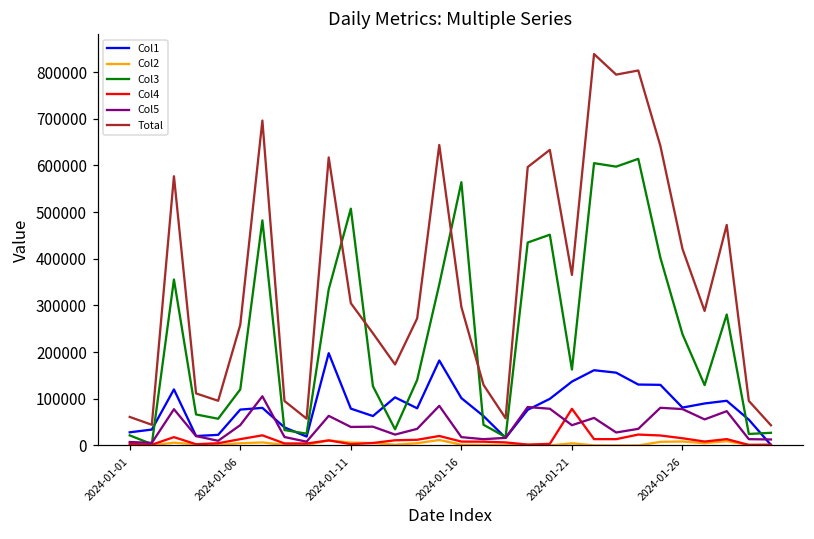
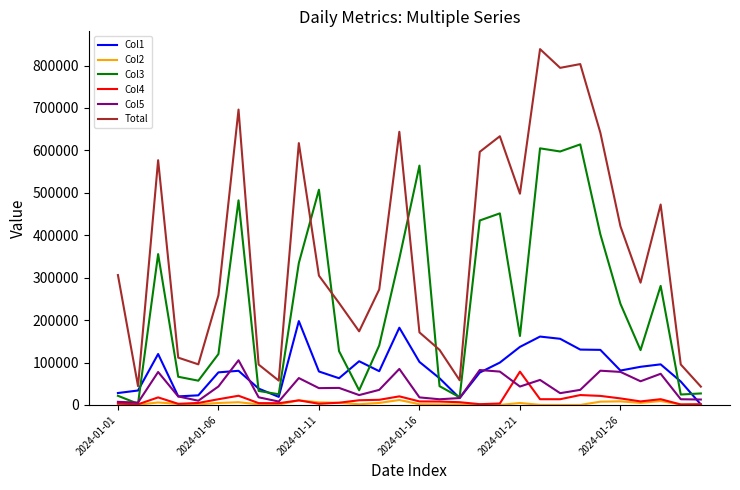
Total, 2024-01-01: 60000 -> 310000
Total, 2024-01-16: 300000 -> 170000
Total, 2024-01-21: 370000 -> 500000
